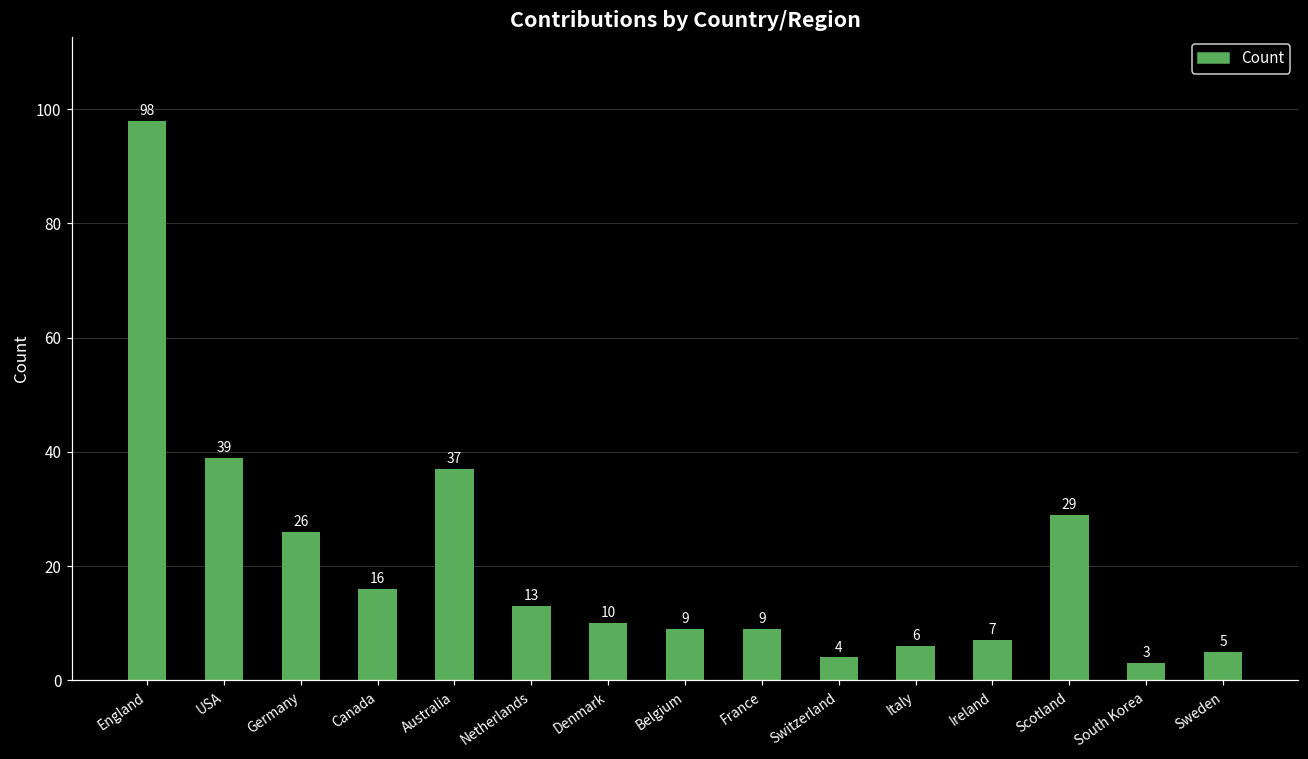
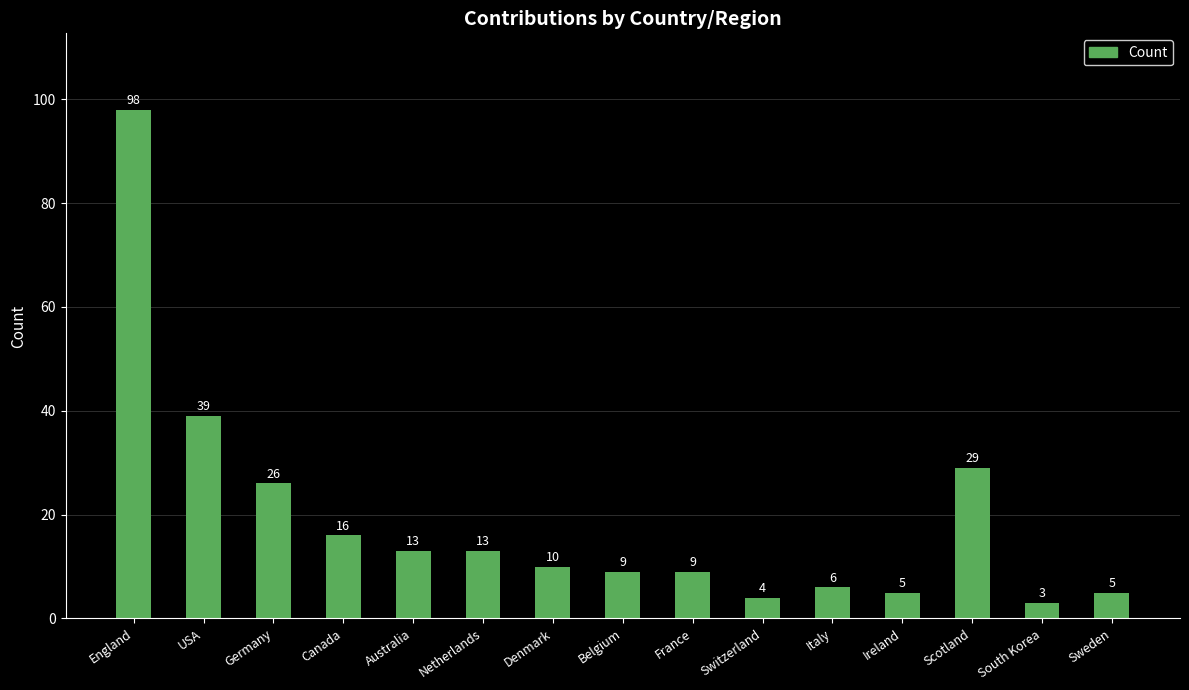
Australia: 37 -> 13
Ireland: 7 -> 5
